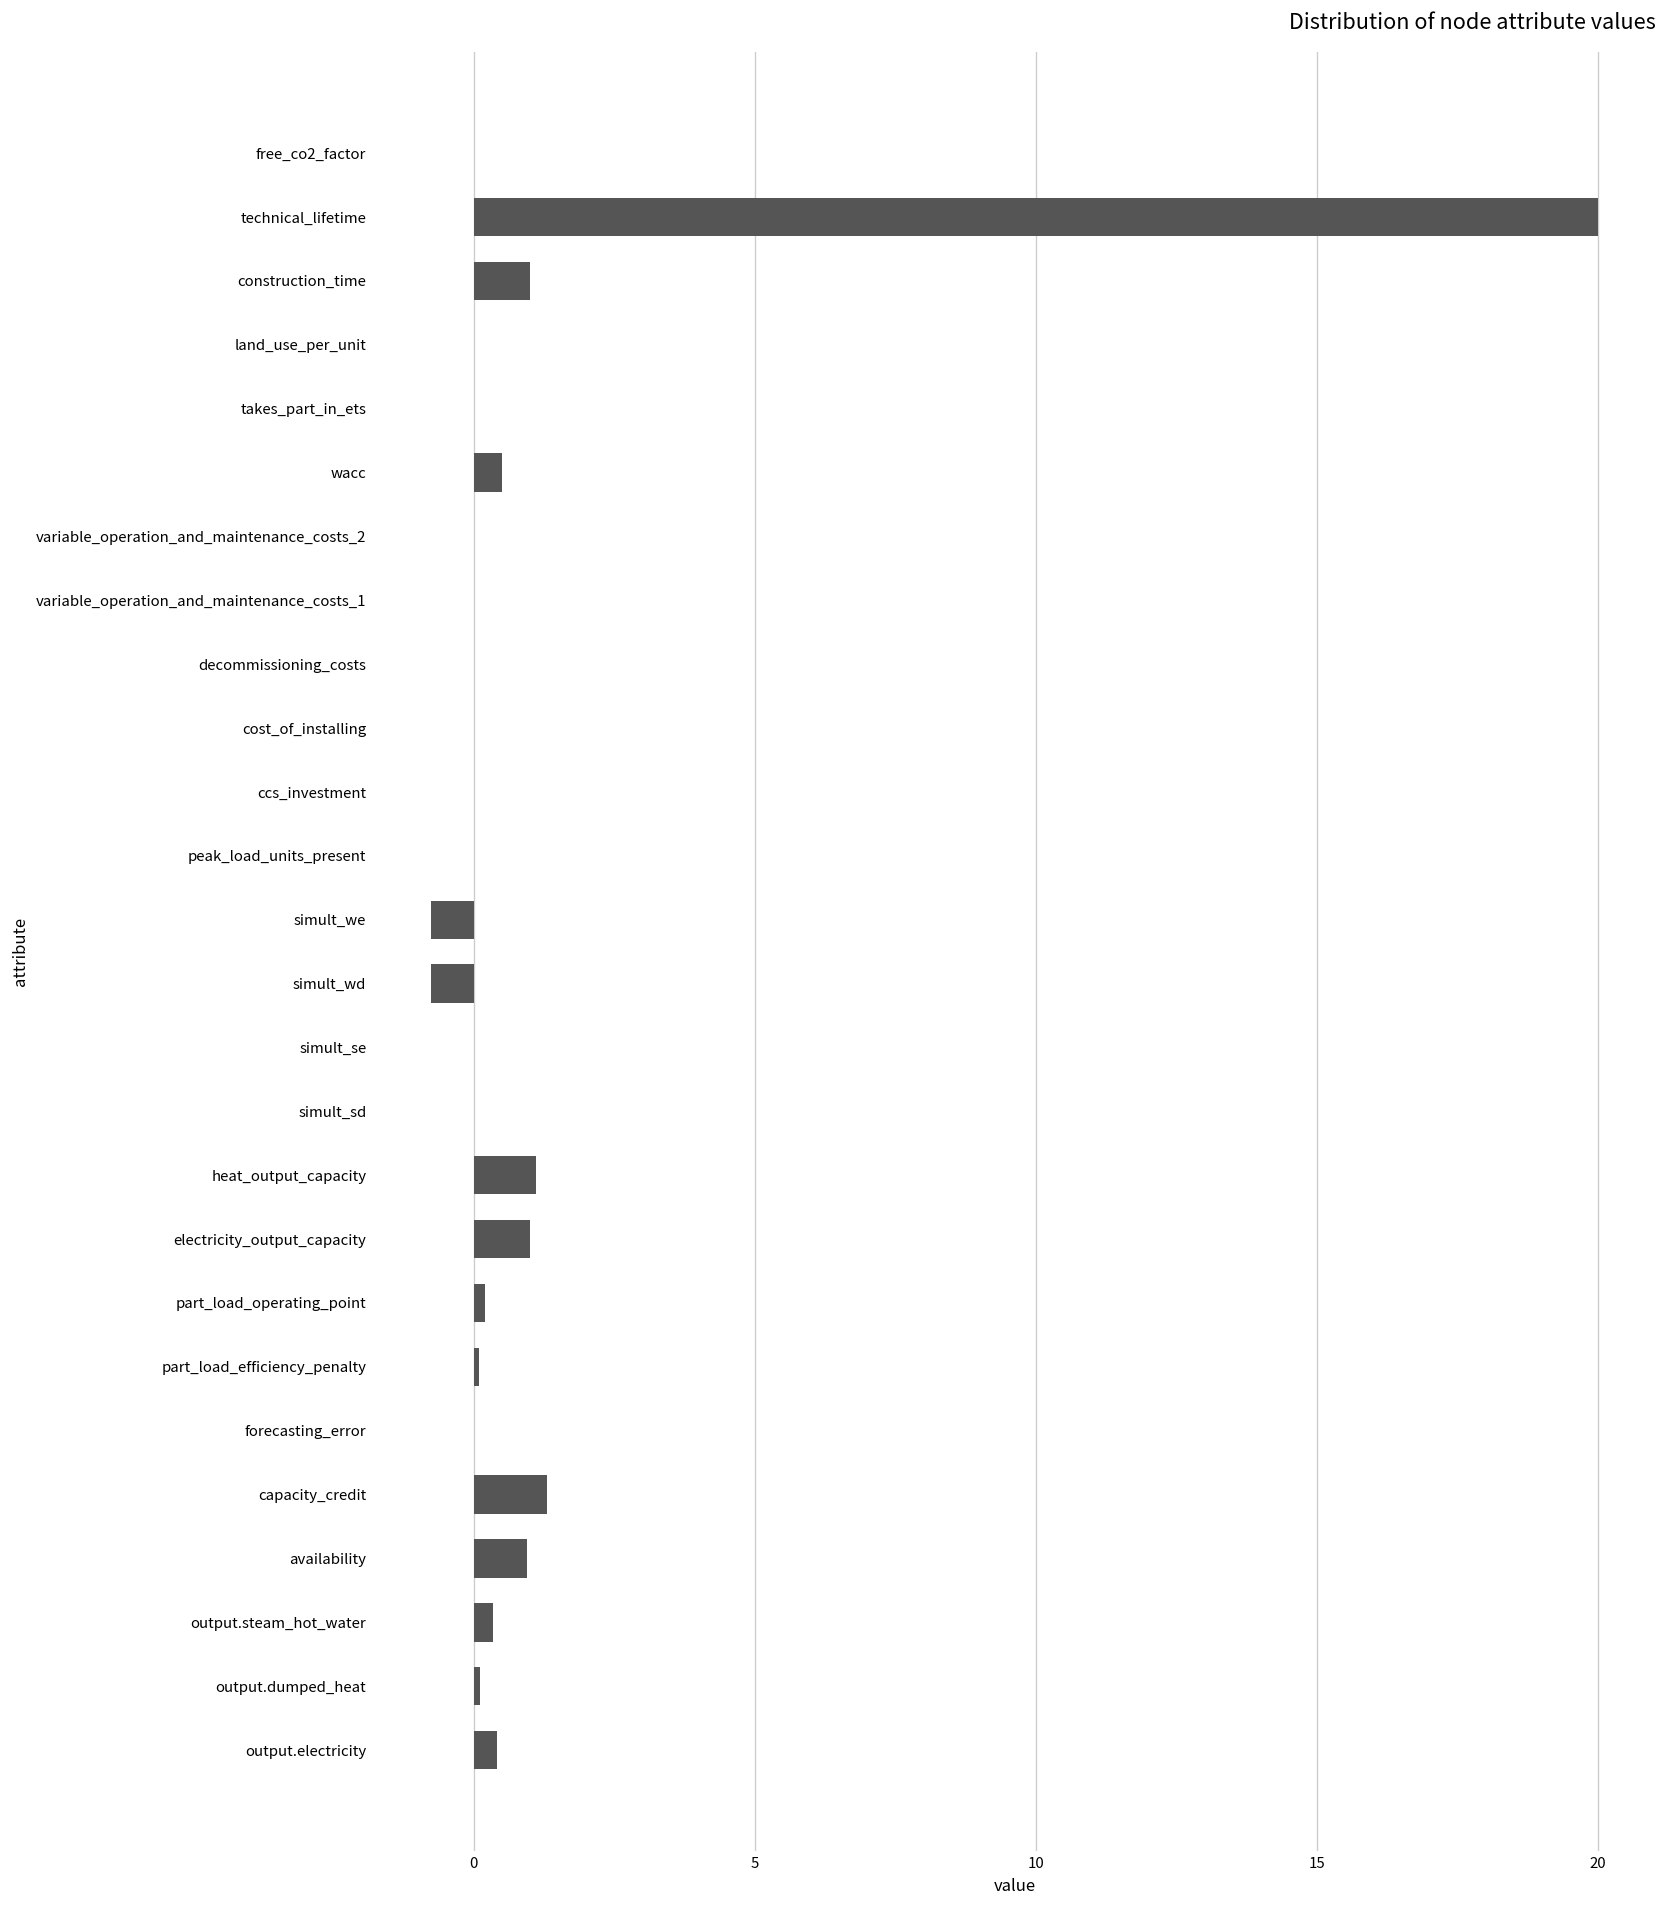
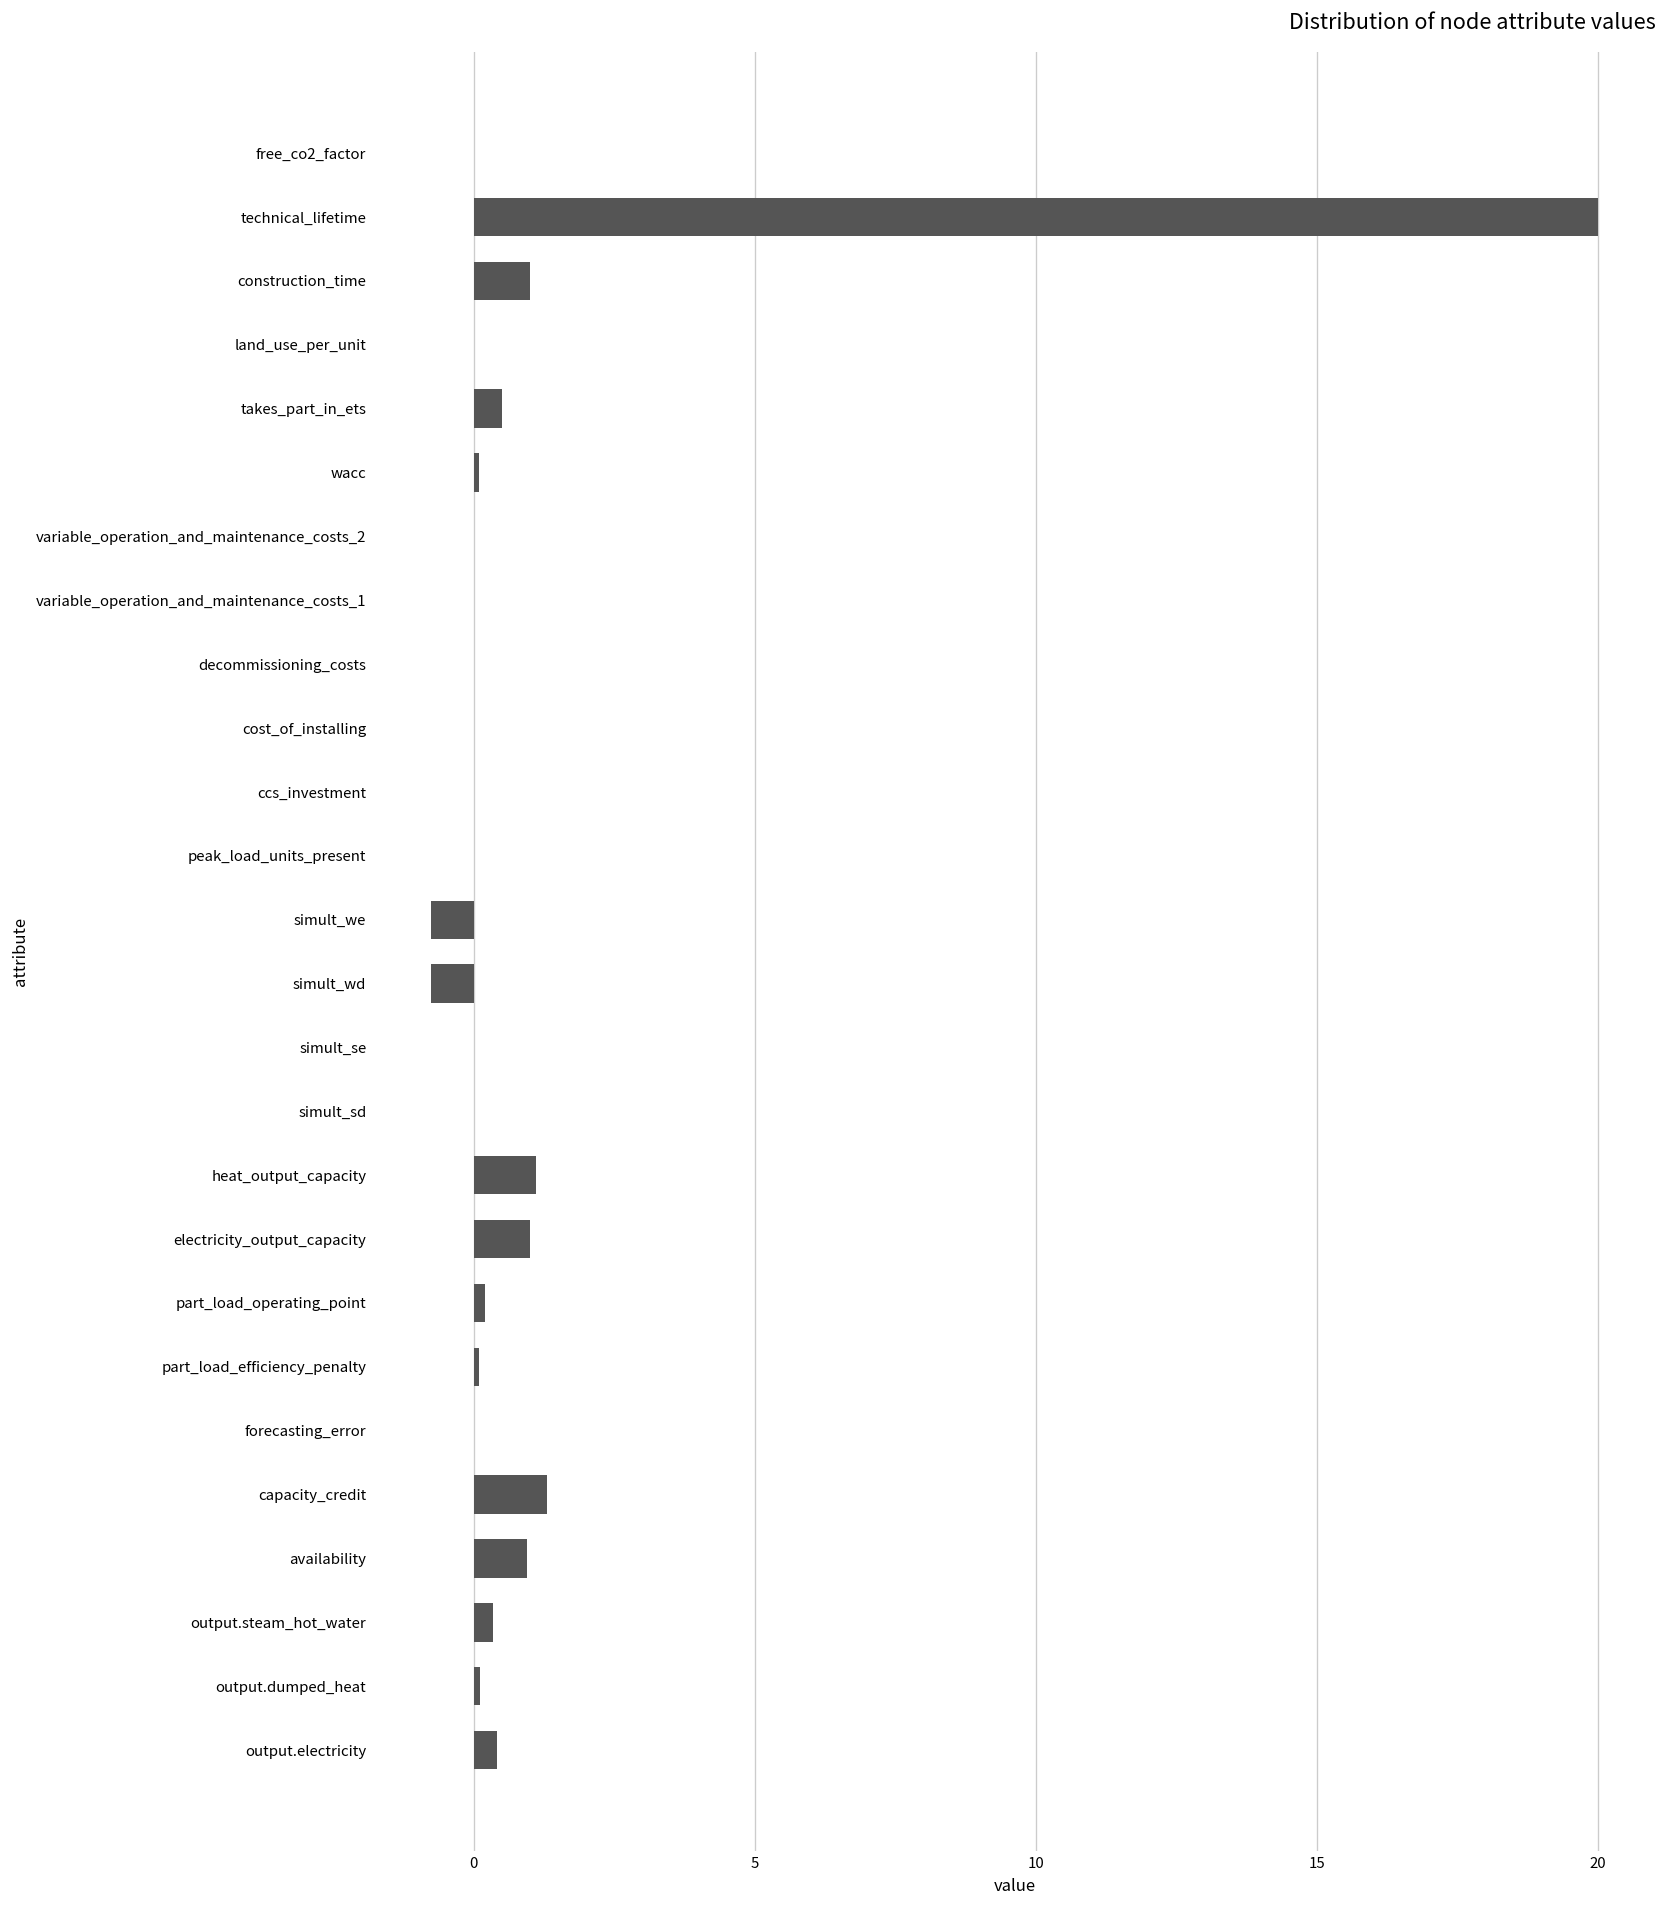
takes_part_in_ets: 0.0 -> 0.5
wacc: 0.5 -> 0.1
